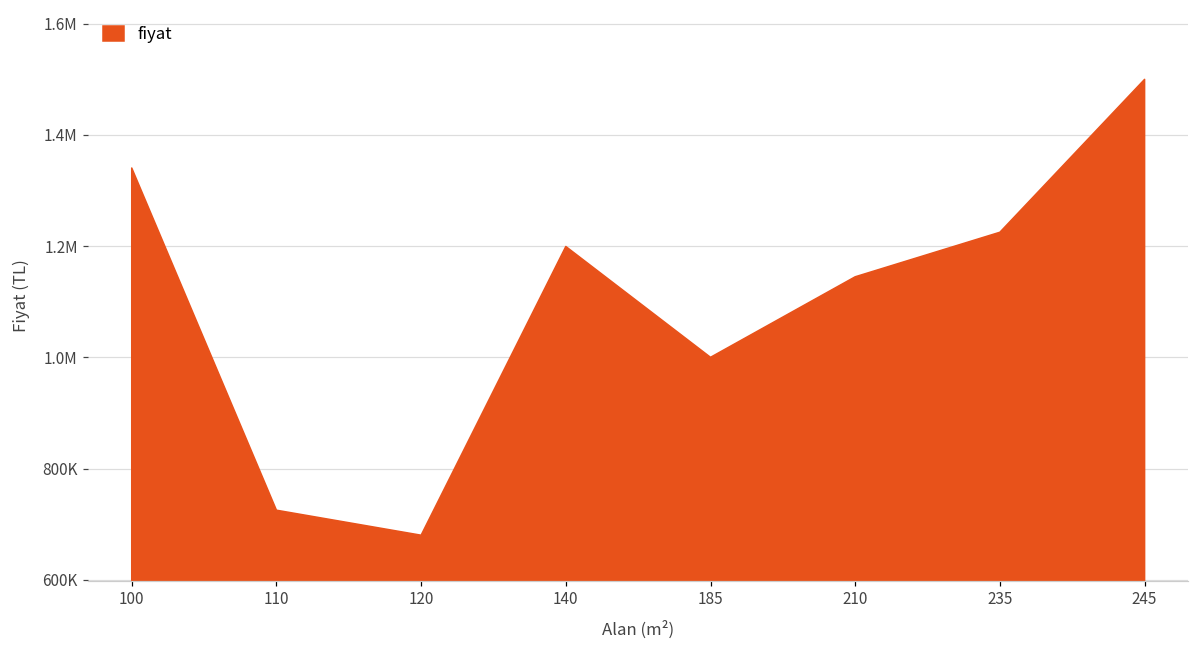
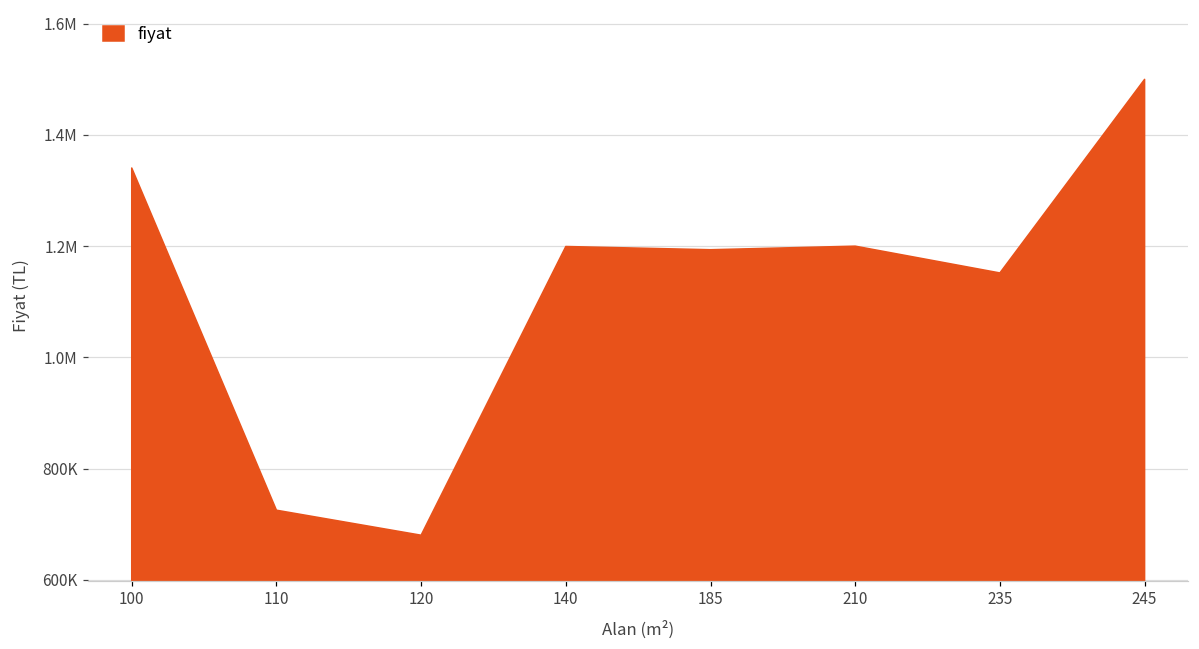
185: 1000000 -> 1190000
210: 1140000 -> 1200000
235: 1230000 -> 1150000
